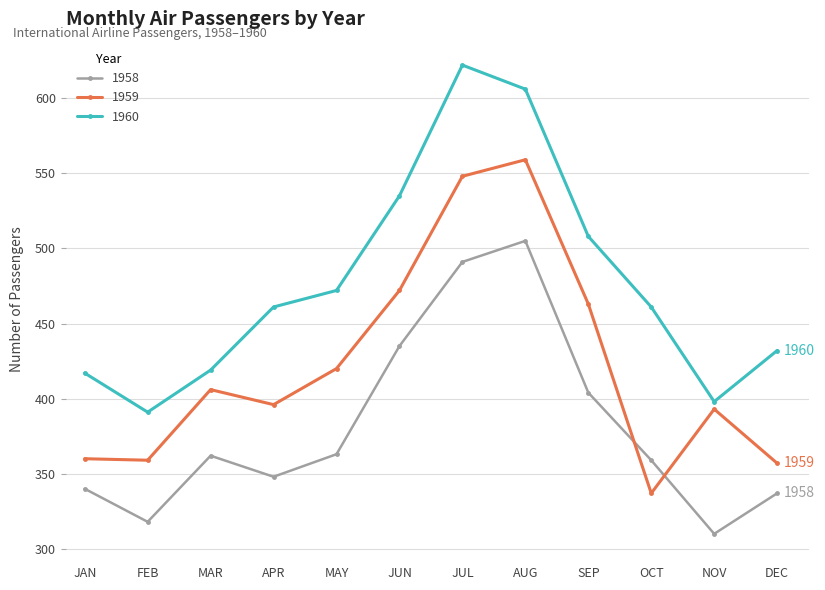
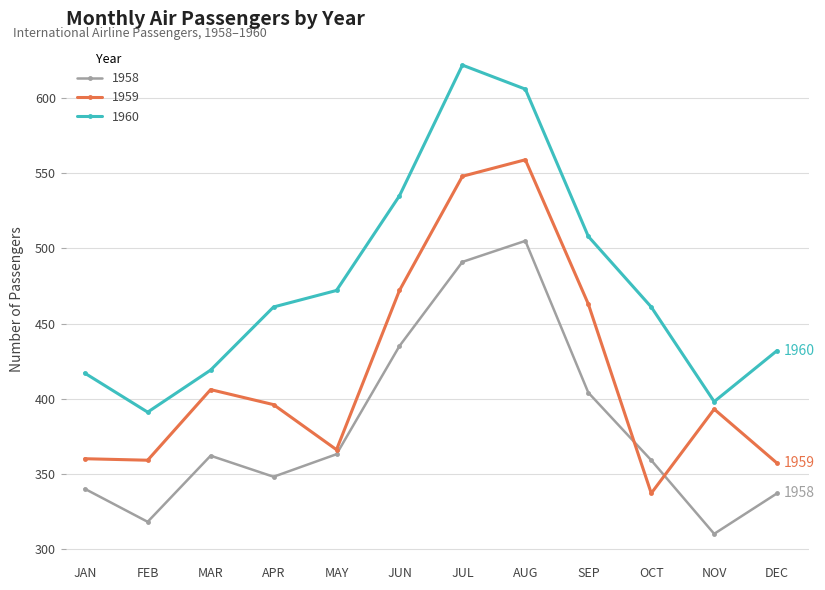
1959, MAY: 420 -> 366
